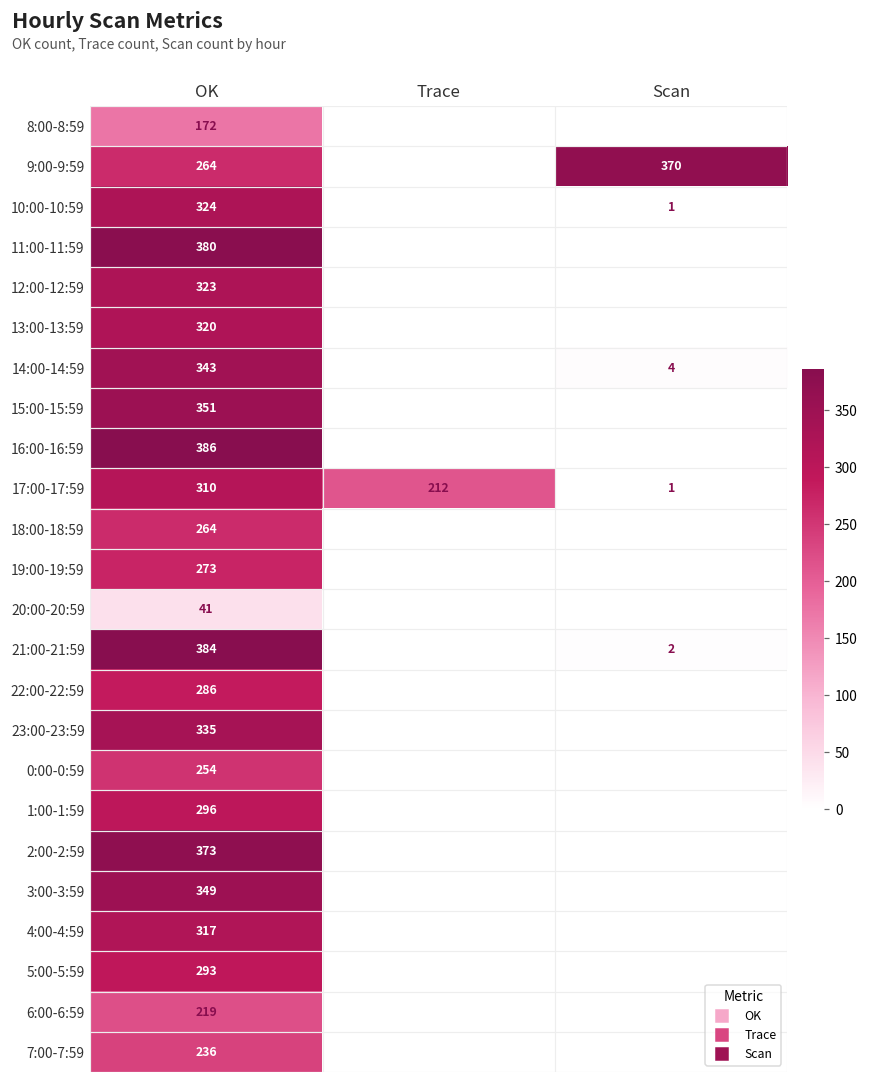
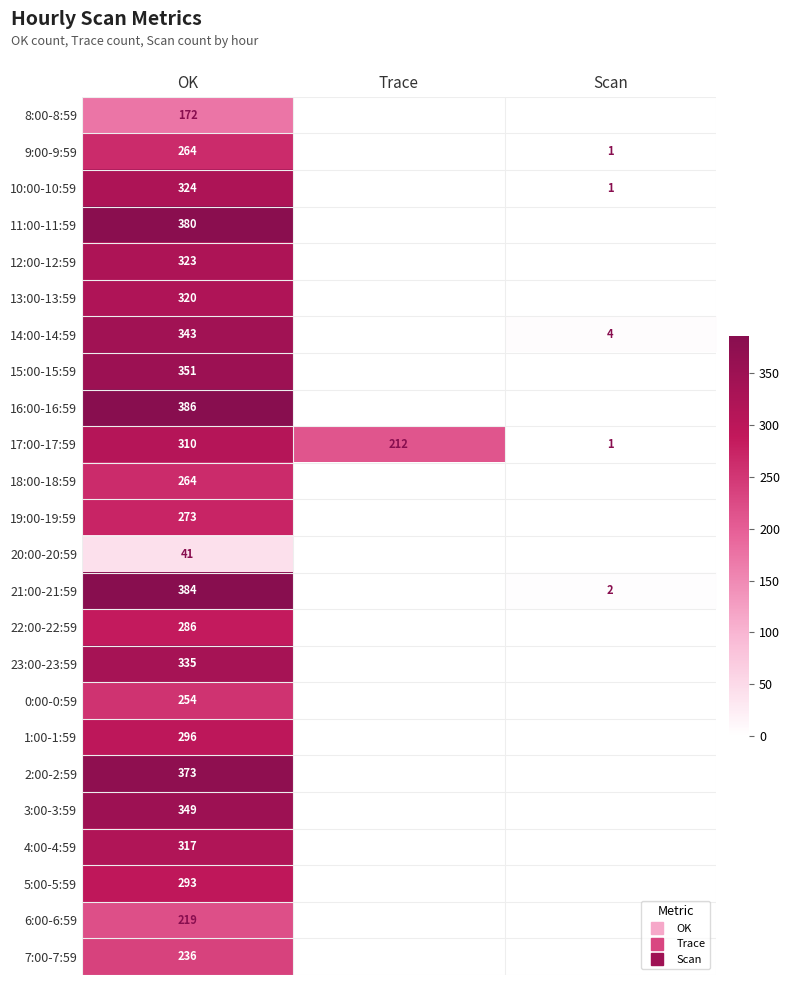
9:00-9:59, Scan: 370 -> 1
